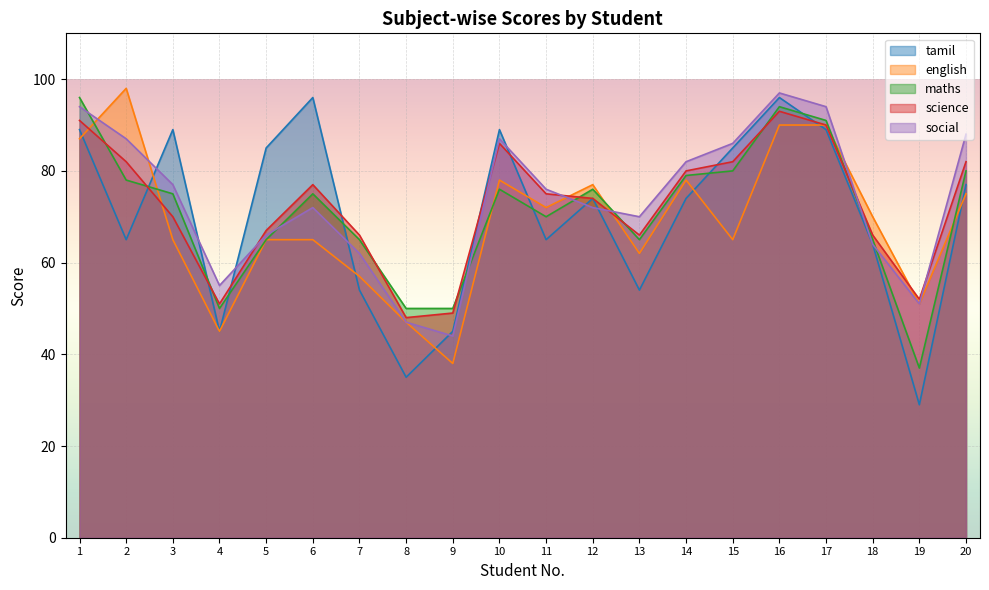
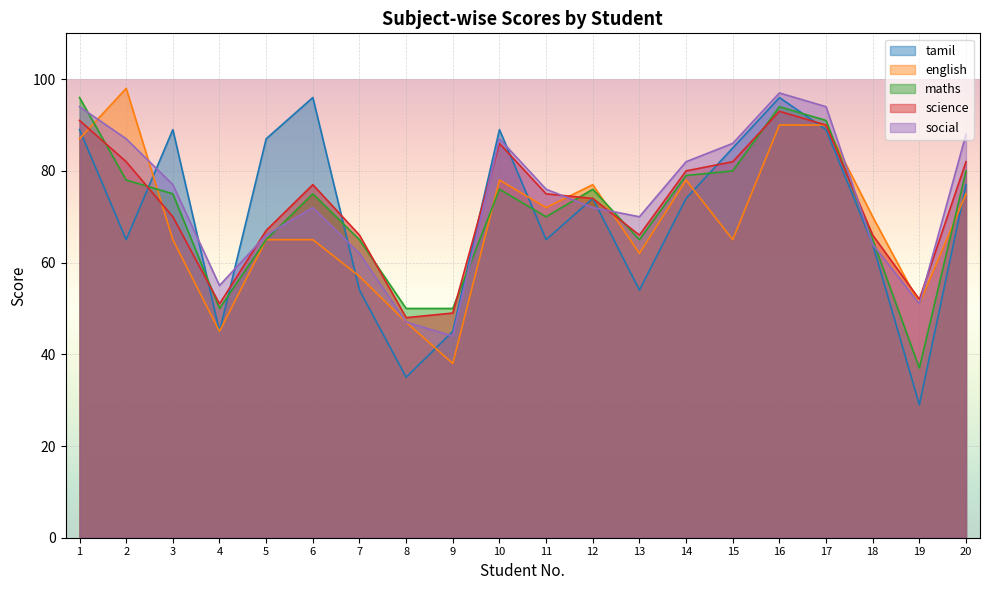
tamil, 5: 85 -> 87
